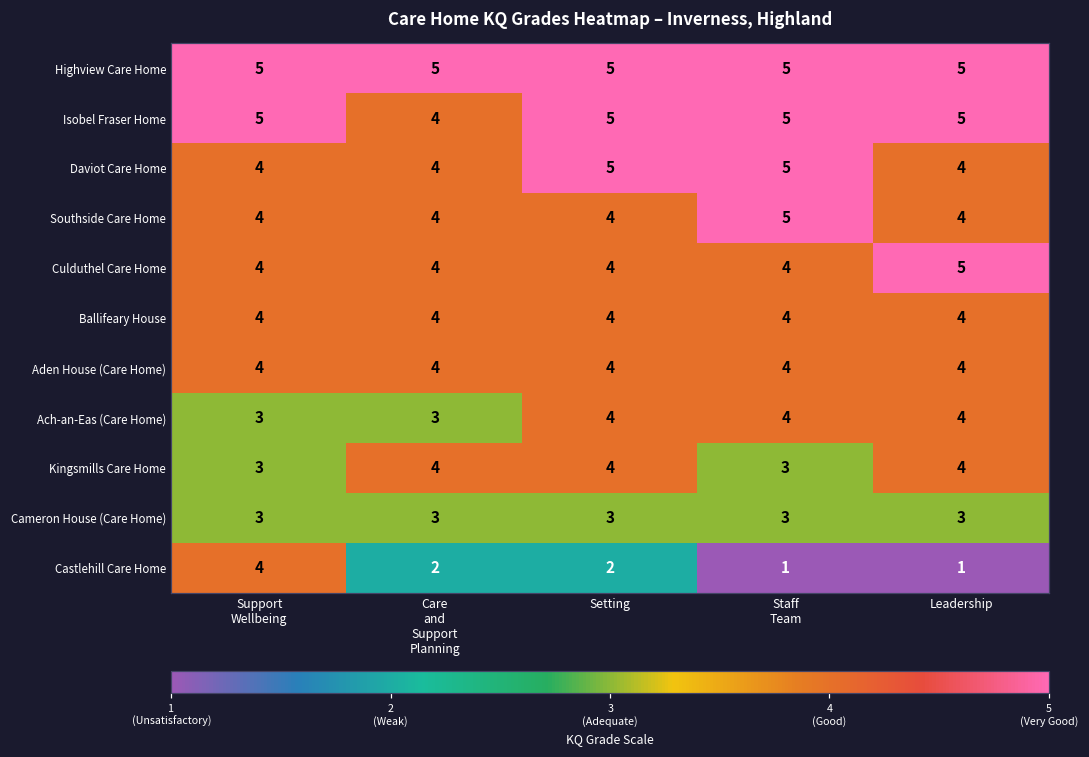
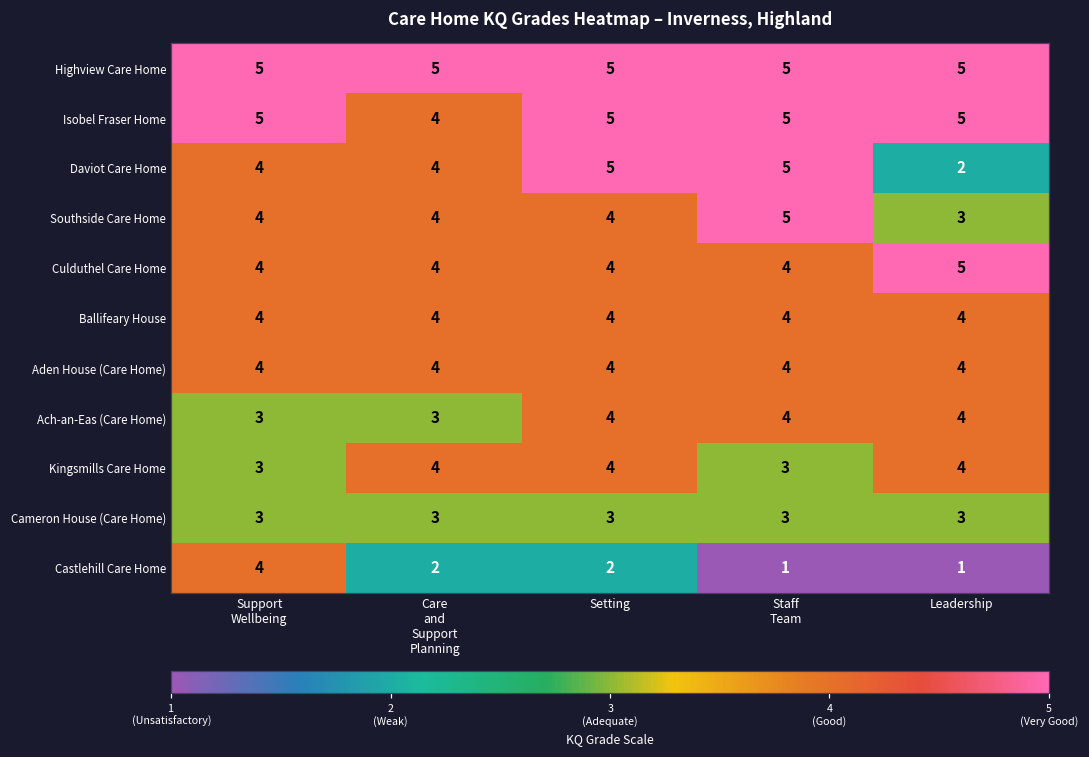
Daviot Care Home, Leadership: 4 -> 2
Southside Care Home, Leadership: 4 -> 3
